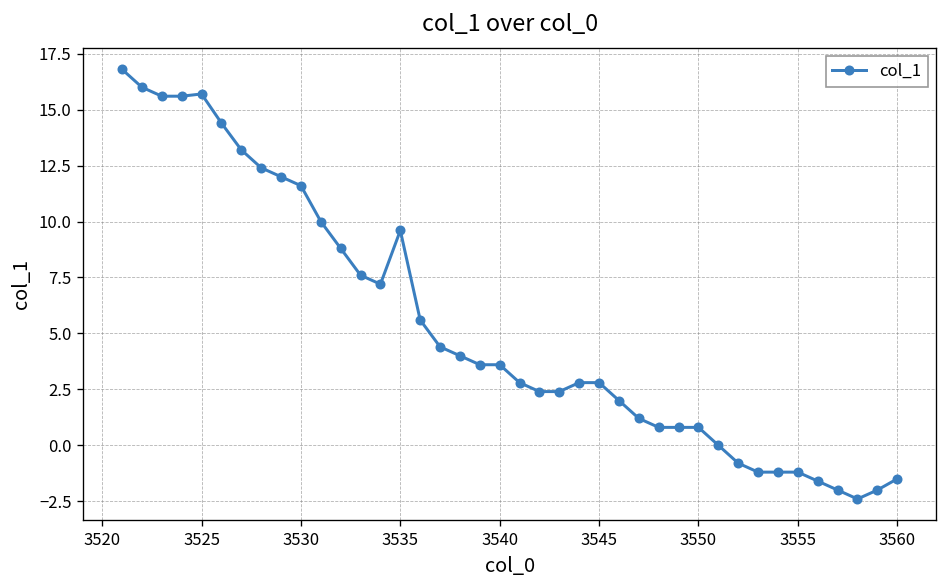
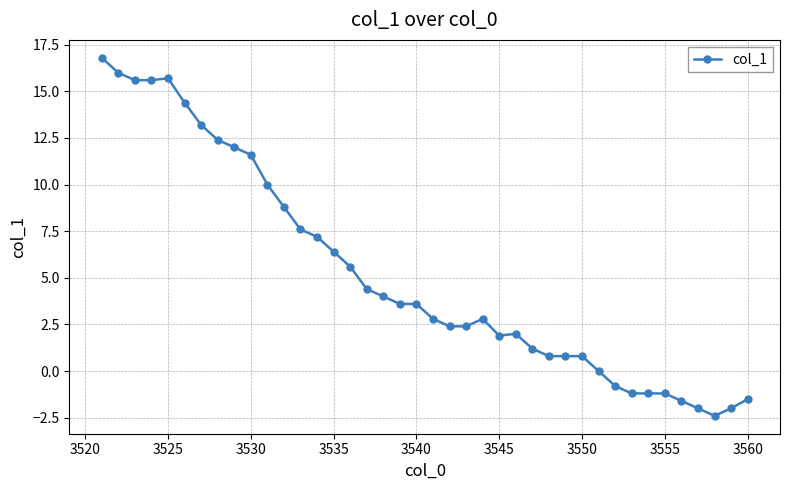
3535: 9.6 -> 6.4
3545: 2.8 -> 1.9
